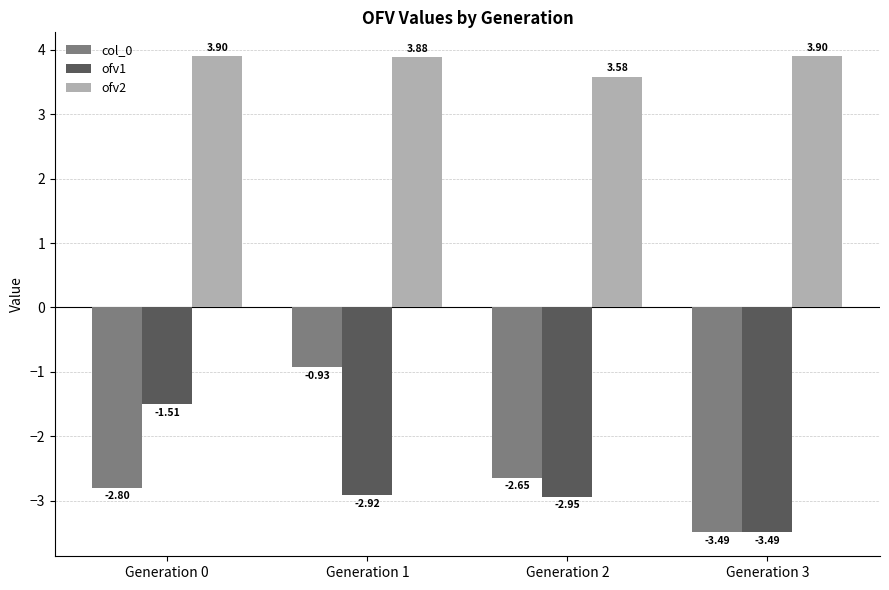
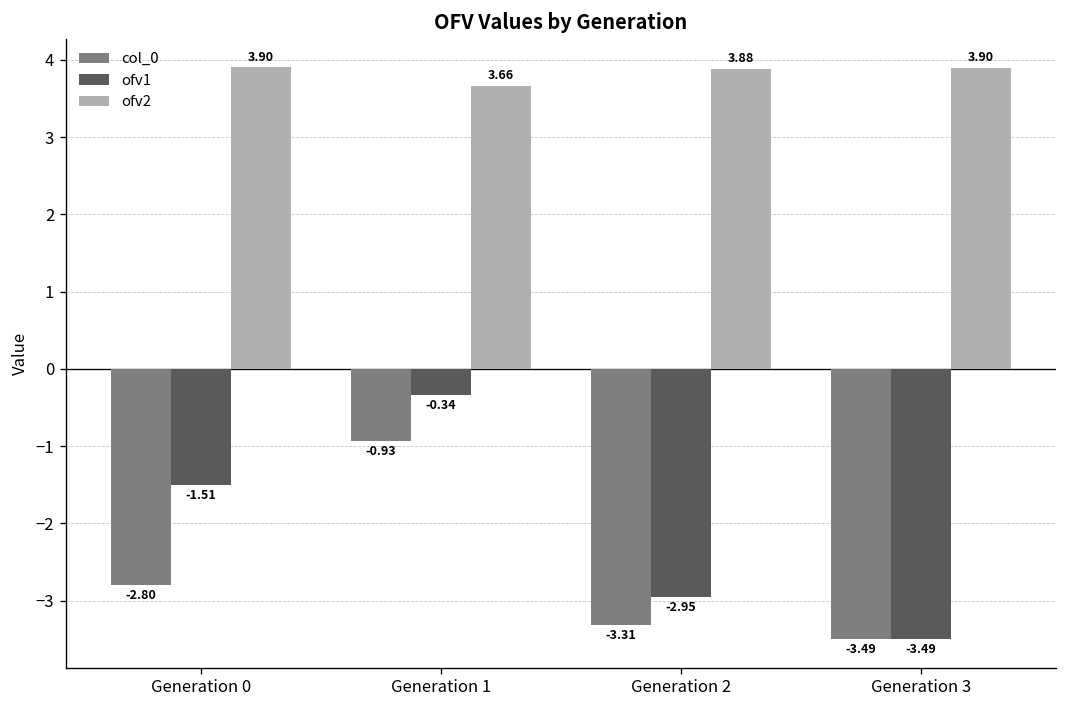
ofv1, Generation 1: -2.92 -> -0.34
ofv2, Generation 1: 3.88 -> 3.66
col_0, Generation 2: -2.65 -> -3.31
ofv2, Generation 2: 3.58 -> 3.88
